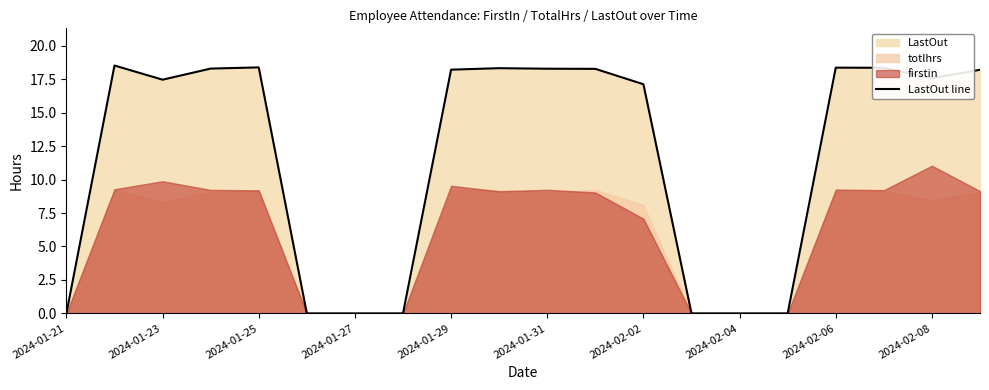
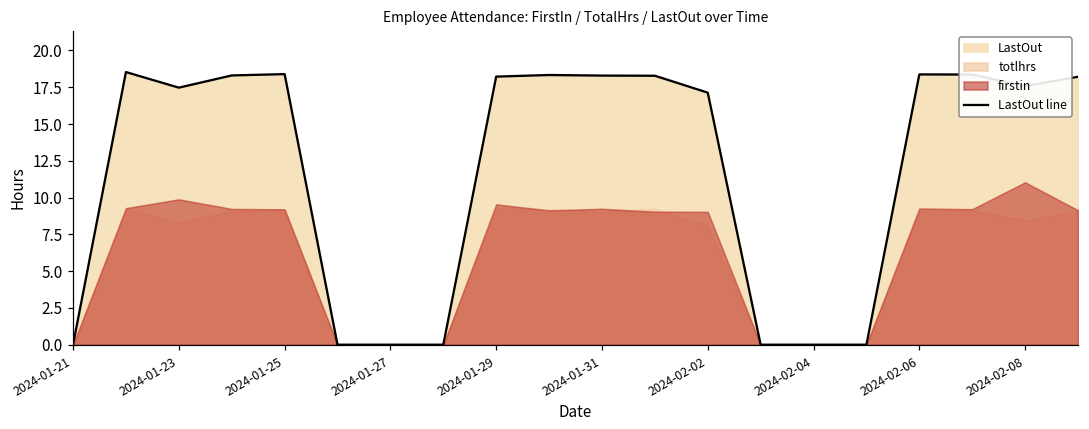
firstin, 2024-02-02: 7.1 -> 9.0
